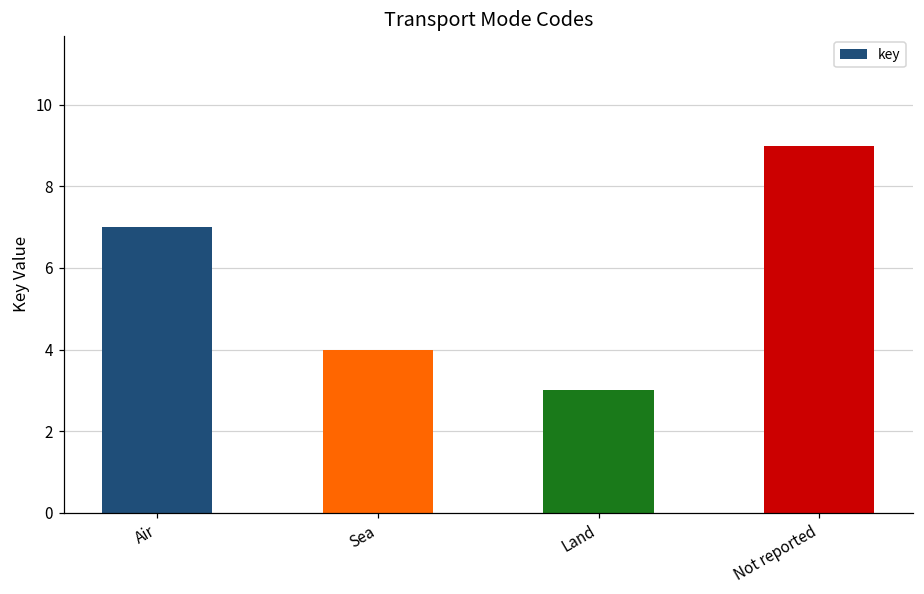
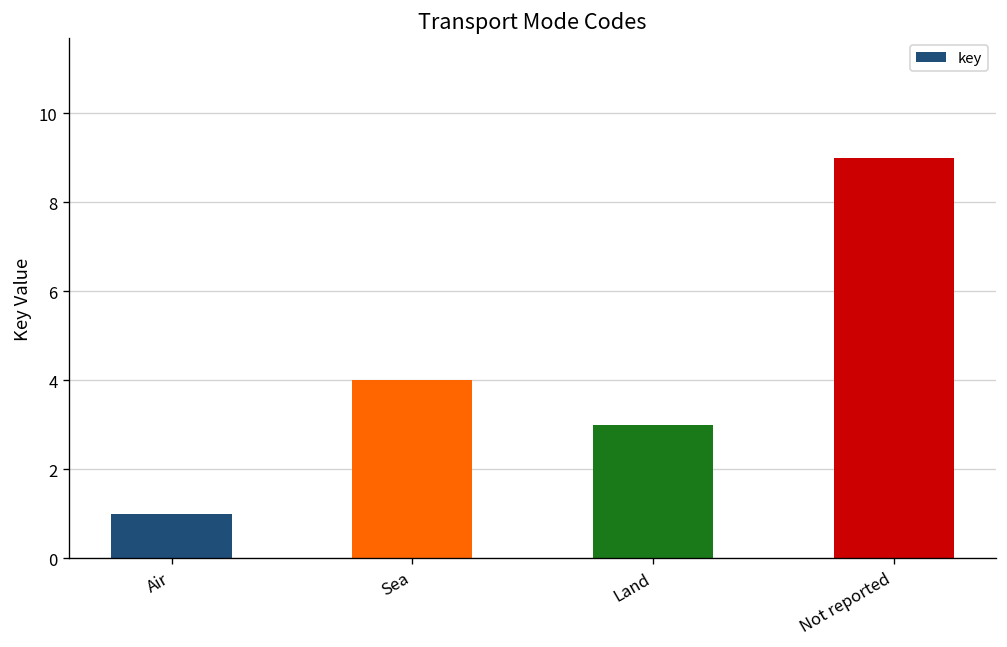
Air: 7 -> 1
